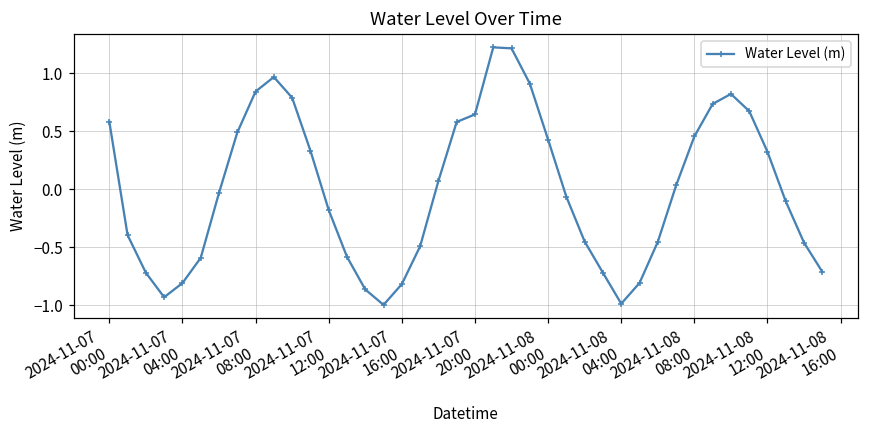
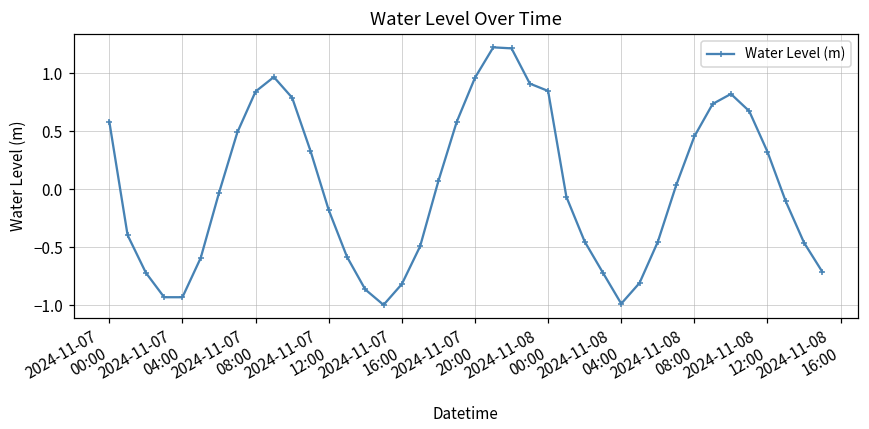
2024-11-07 04:00: -0.81 -> -0.93
2024-11-07 20:00: 0.65 -> 0.96
2024-11-08 00:00: 0.43 -> 0.85
